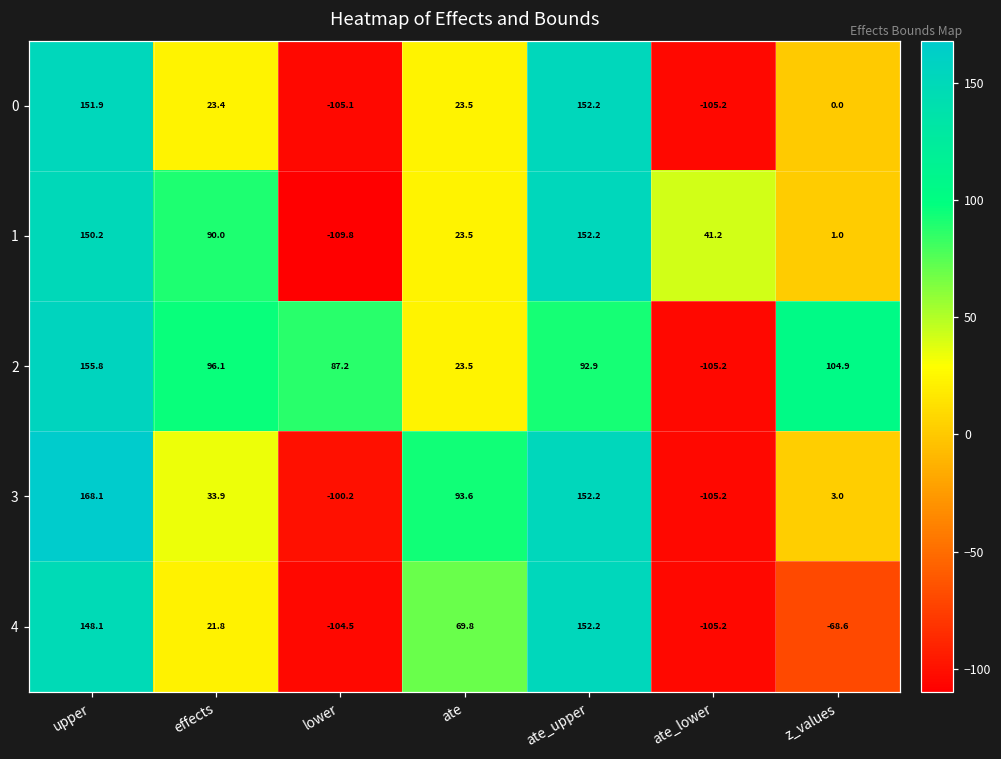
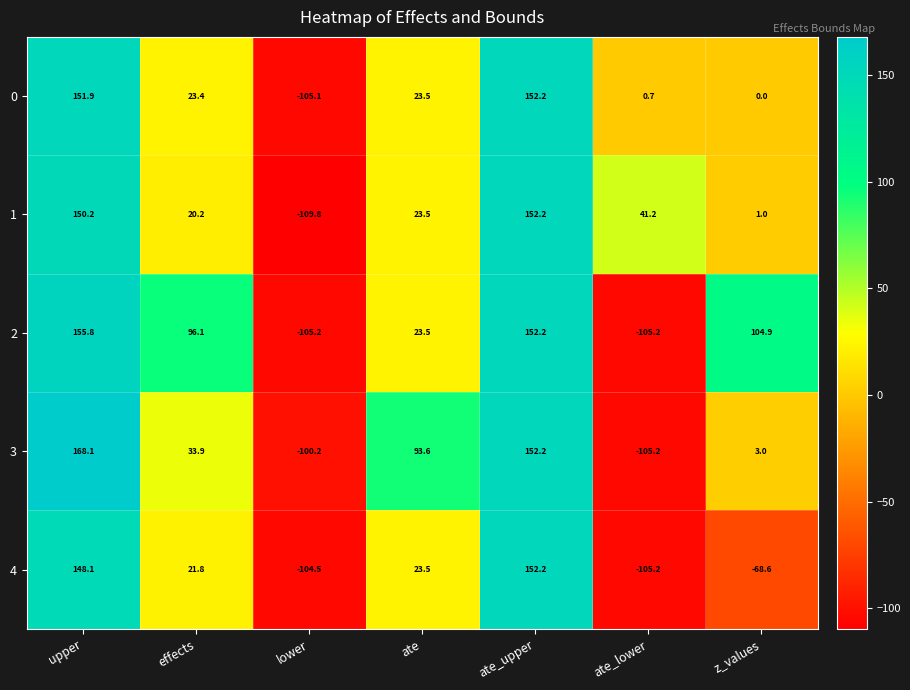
0, ate_lower: -105.2 -> 0.7
1, effects: 90.0 -> 20.2
2, lower: 87.2 -> -105.2
2, ate_upper: 92.9 -> 152.2
4, ate: 69.8 -> 23.5
